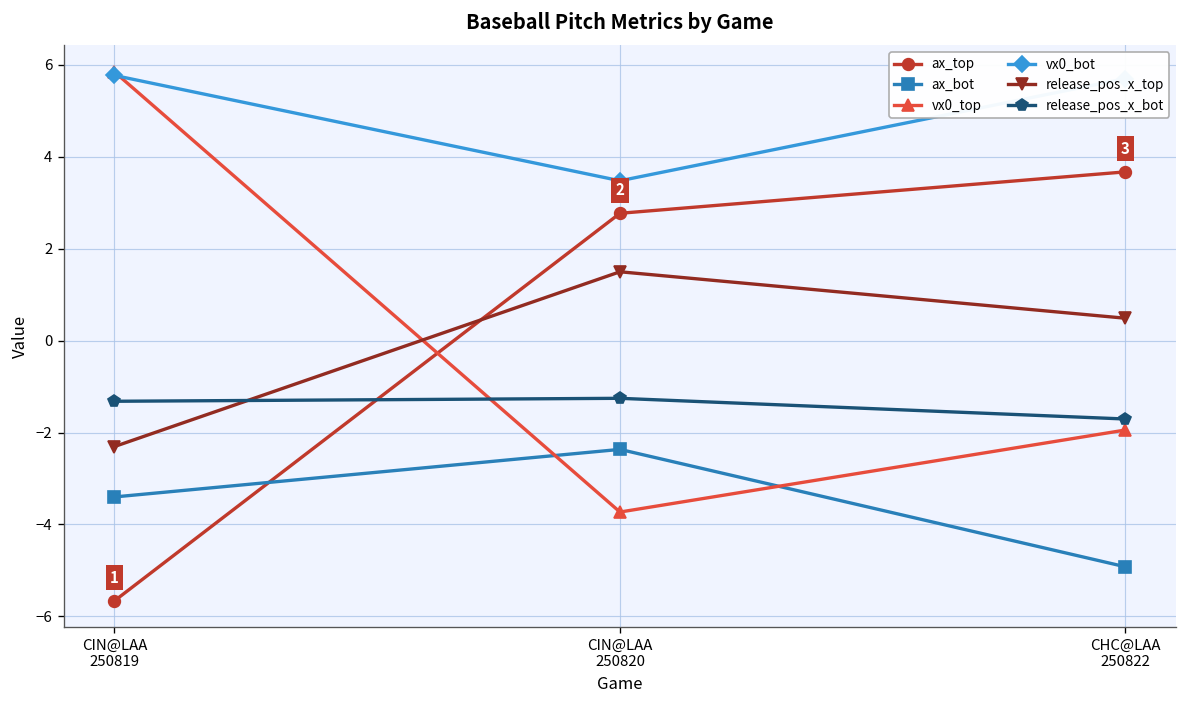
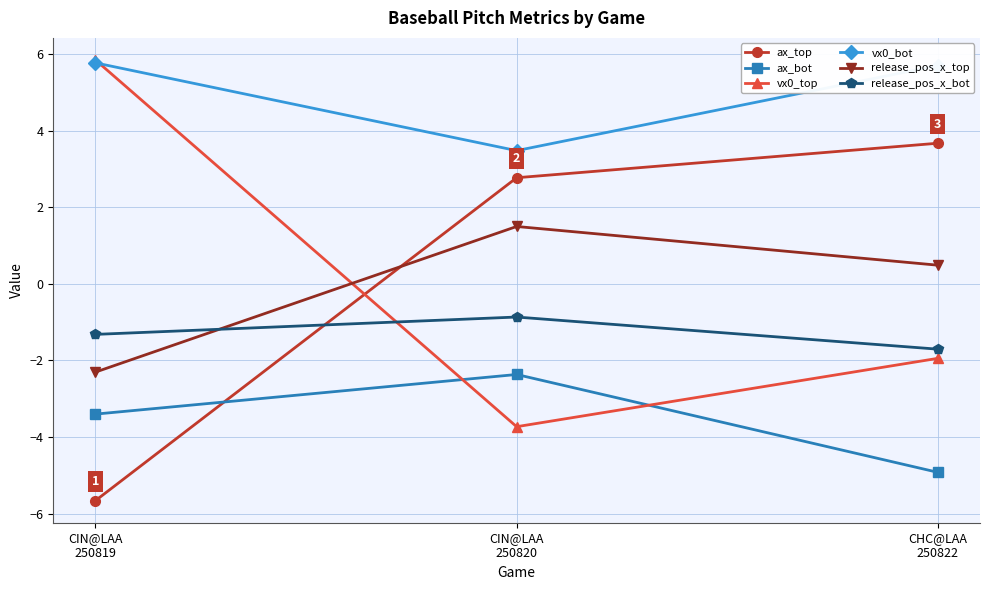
release_pos_x_bot, CIN@LAA 250820: -1.3 -> -0.9
